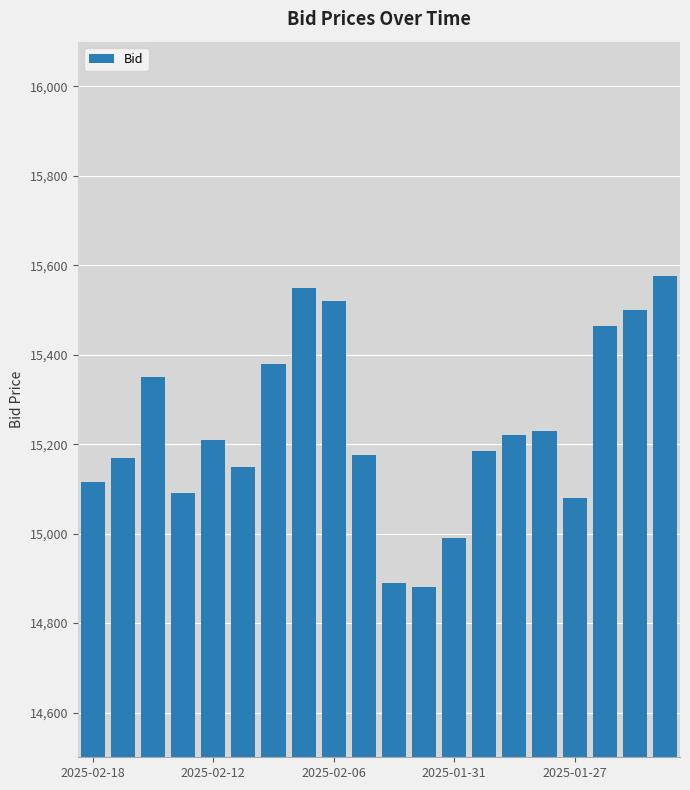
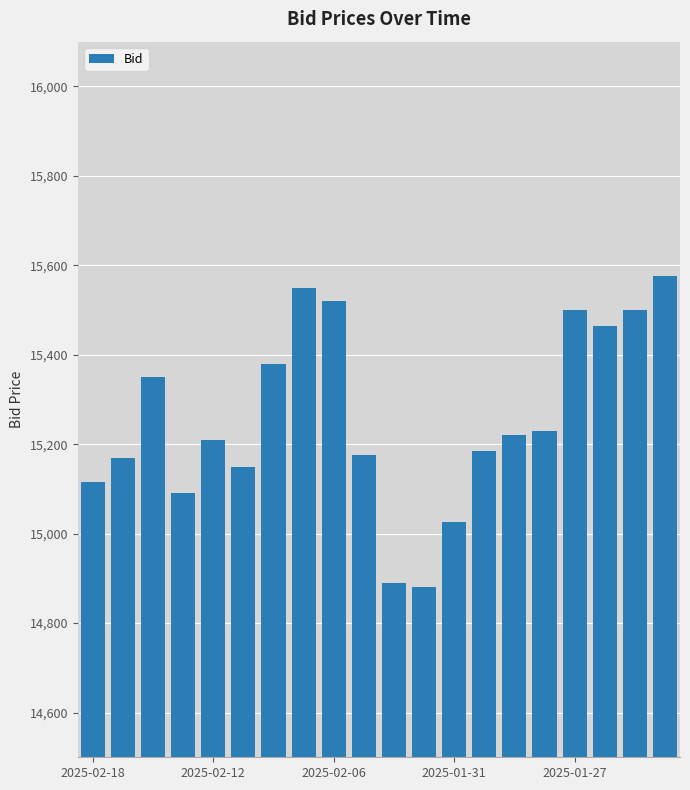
2025-01-31: 14,990 -> 15,030
2025-01-27: 15,080 -> 15,500
